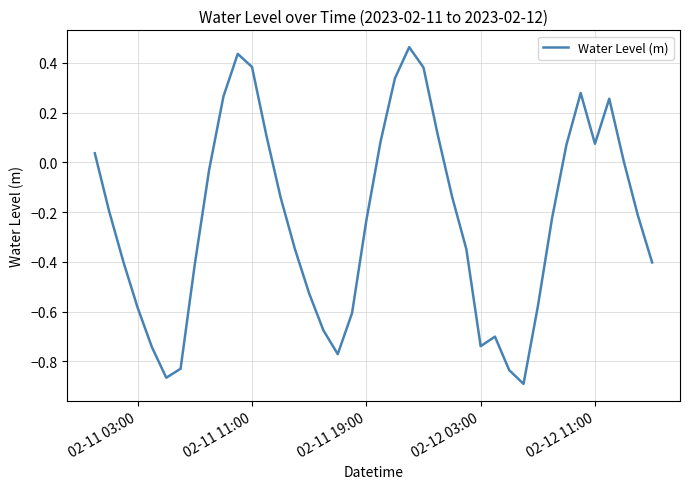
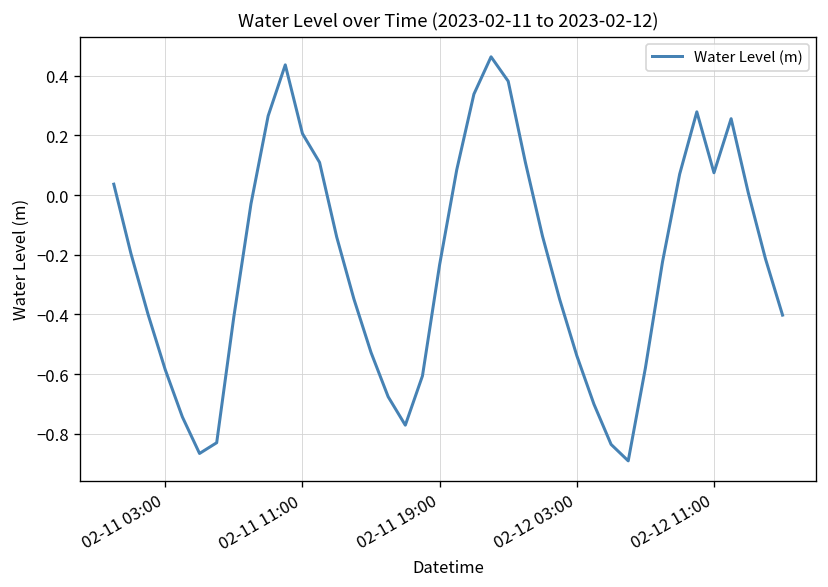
02-11 11:00: 0.38 -> 0.21
02-12 03:00: -0.74 -> -0.54
